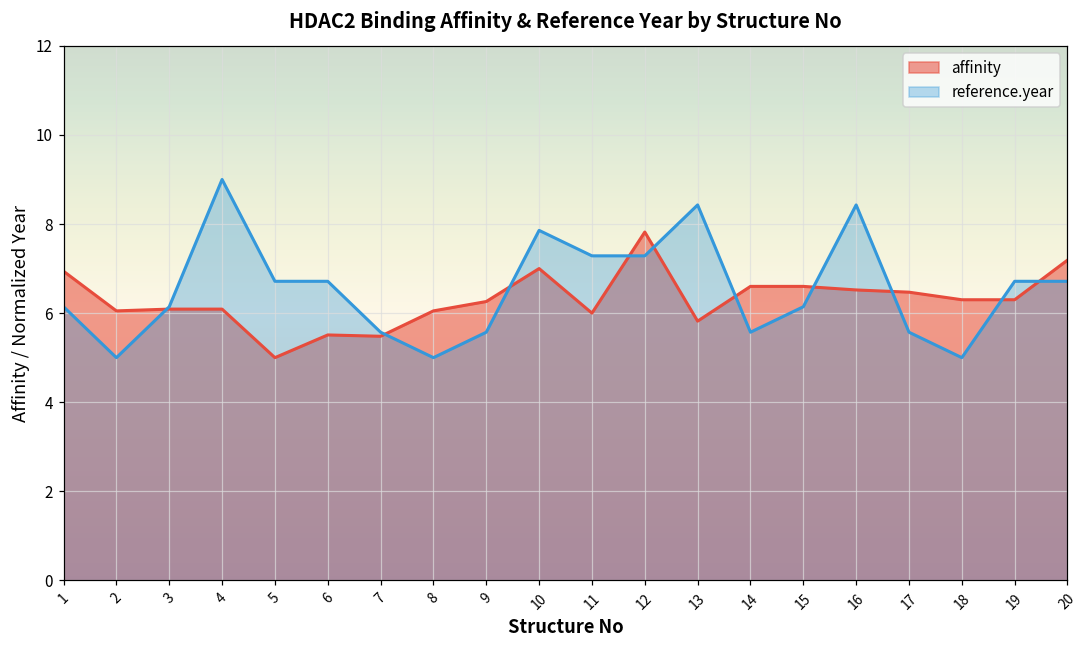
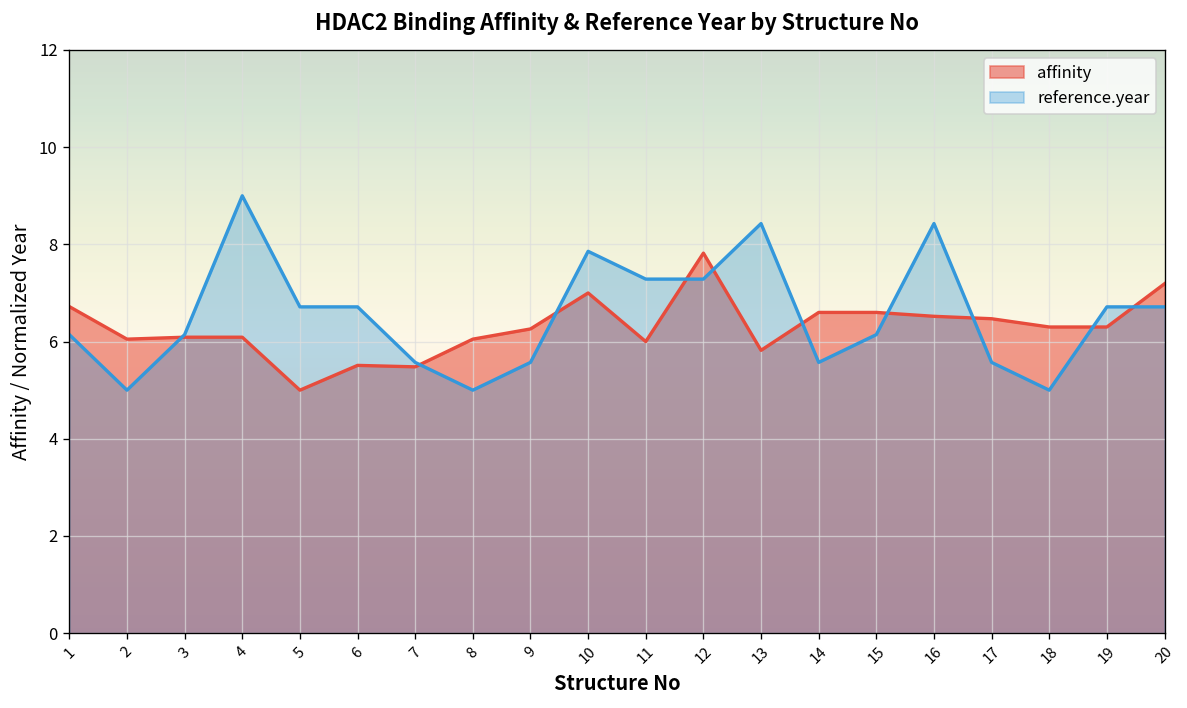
affinity, 1: 6.9 -> 6.7
